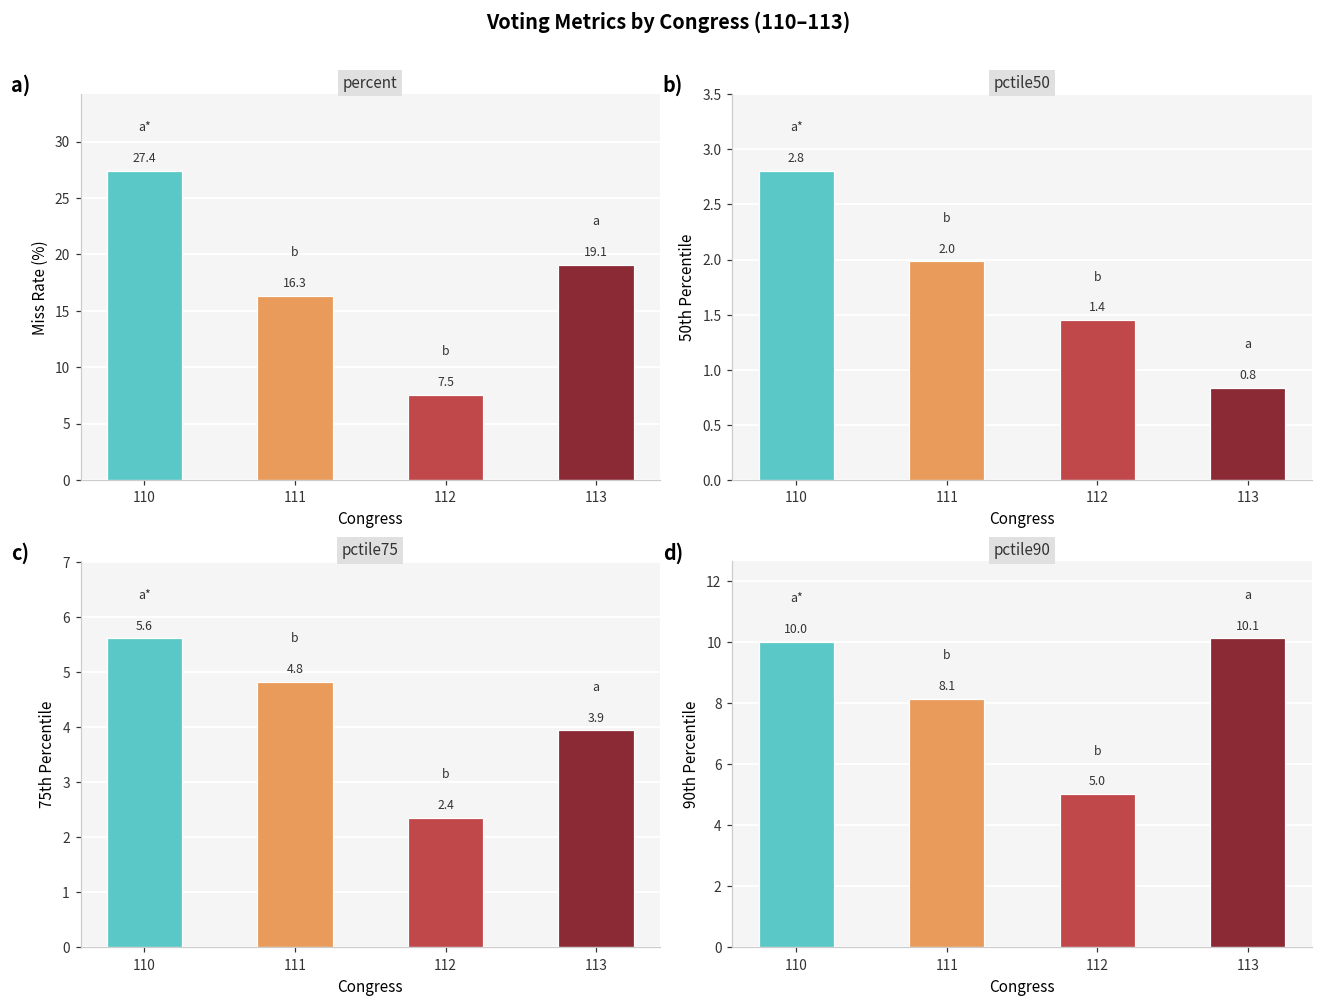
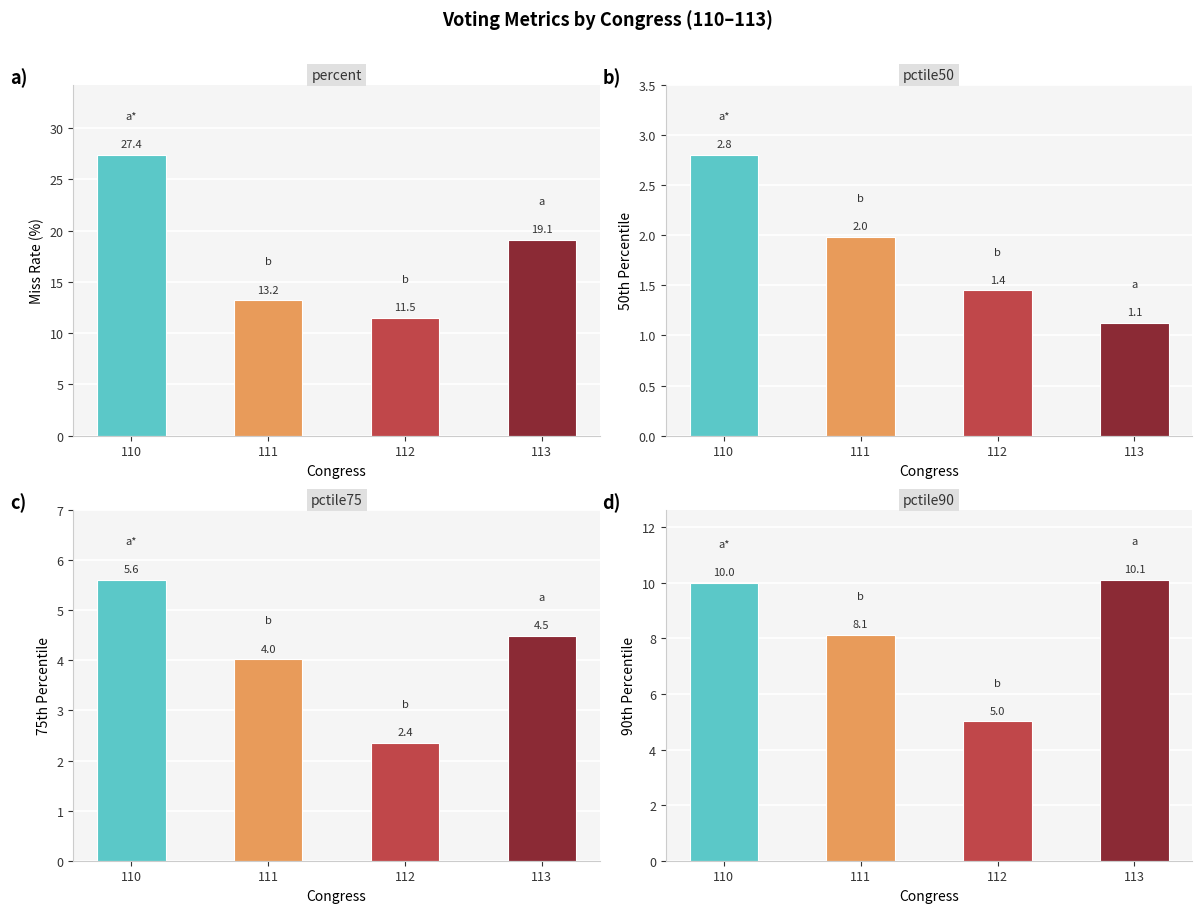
percent, 111: 16.3 -> 13.2
percent, 112: 7.5 -> 11.5
pctile50, 113: 0.8 -> 1.1
pctile75, 111: 4.8 -> 4.0
pctile75, 113: 3.9 -> 4.5
